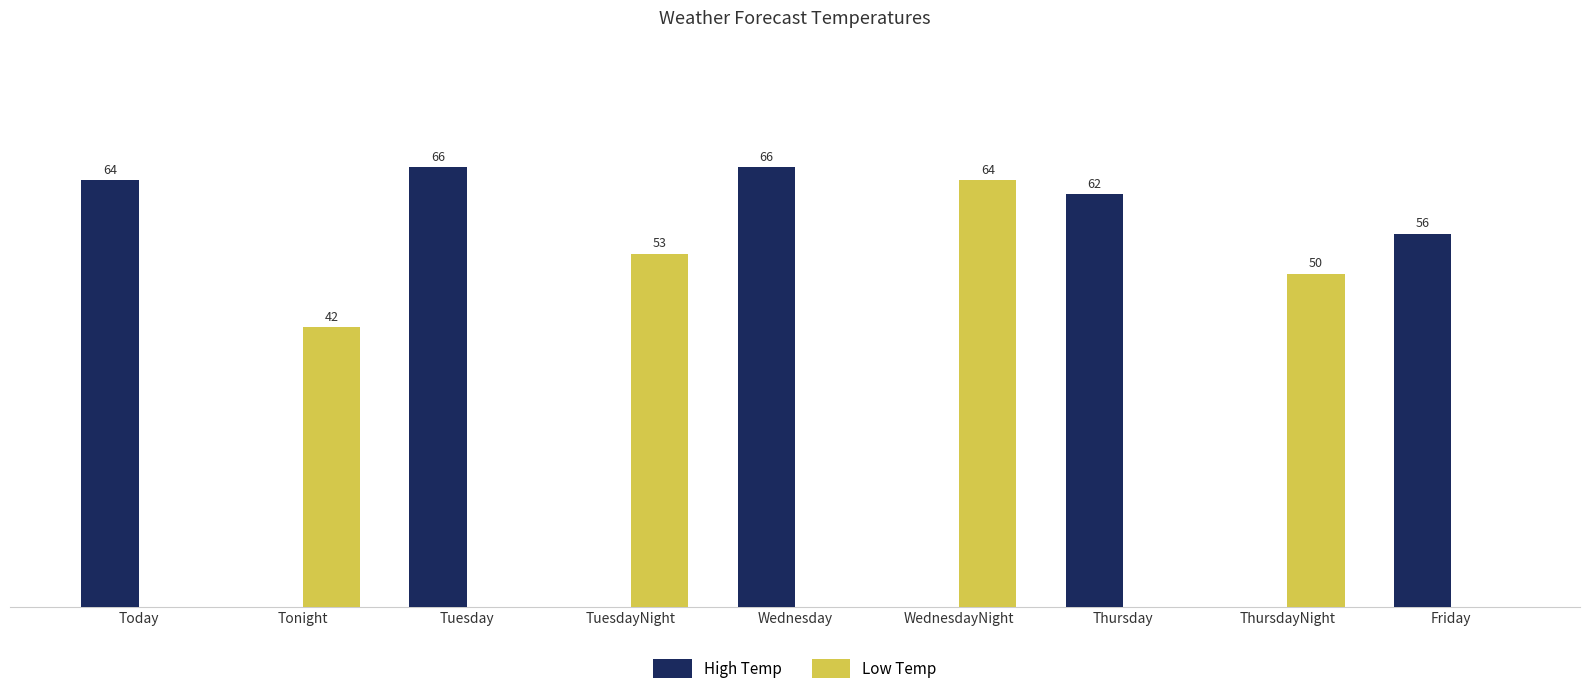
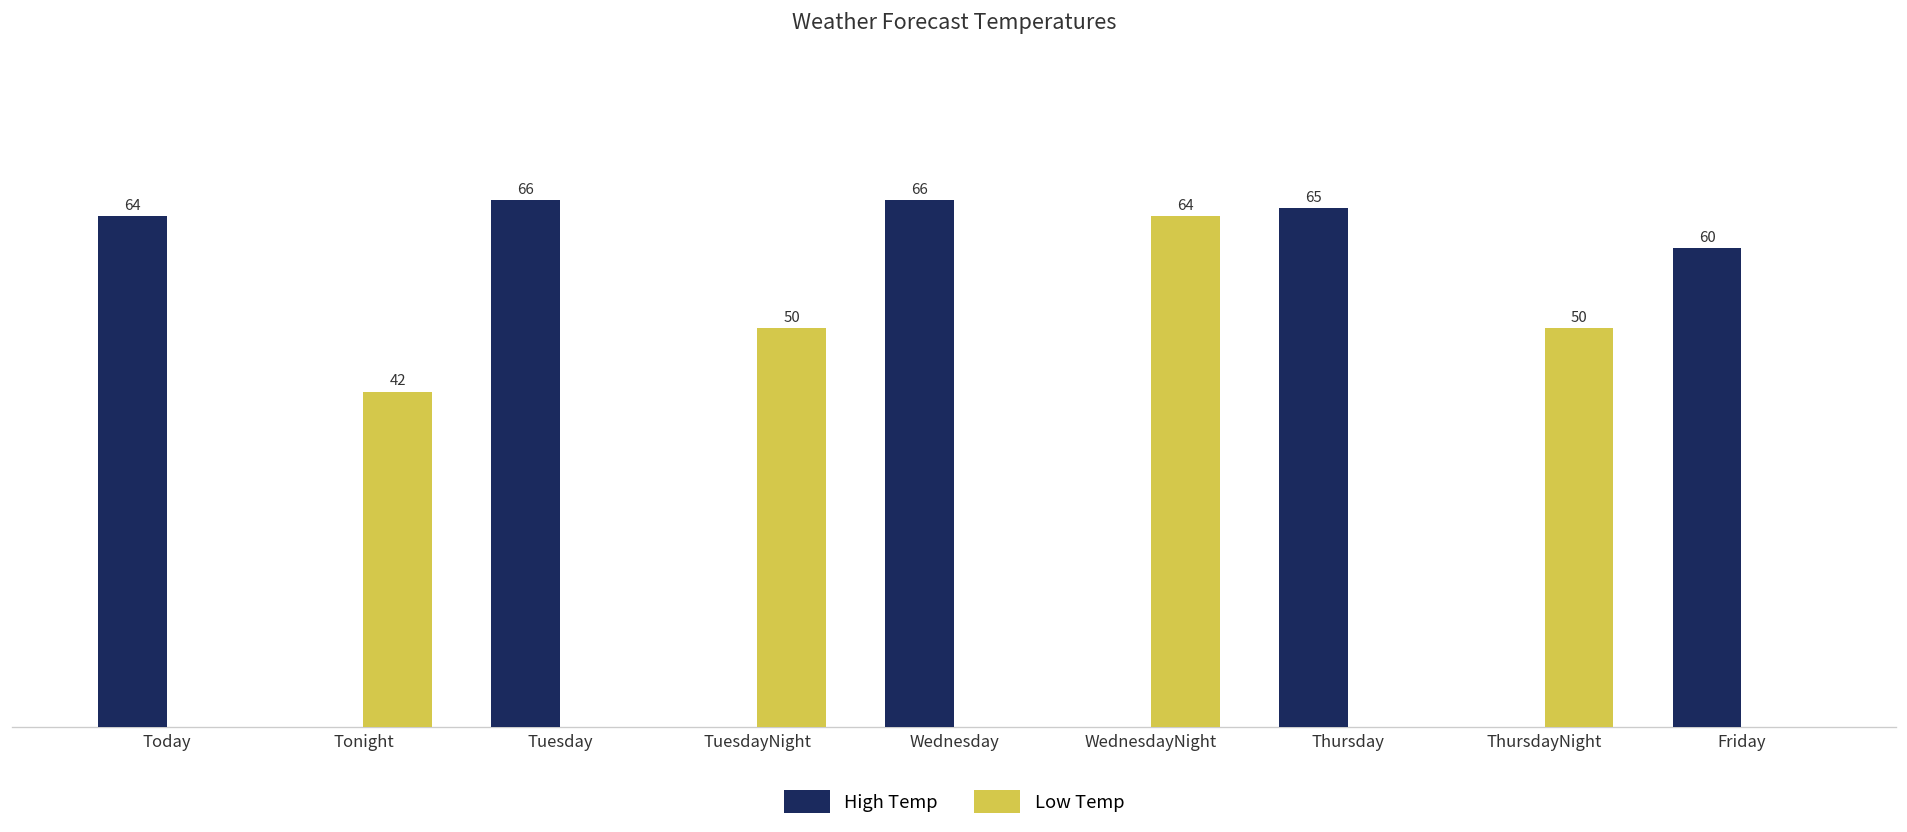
Low Temp, TuesdayNight: 53 -> 50
High Temp, Thursday: 62 -> 65
High Temp, Friday: 56 -> 60
